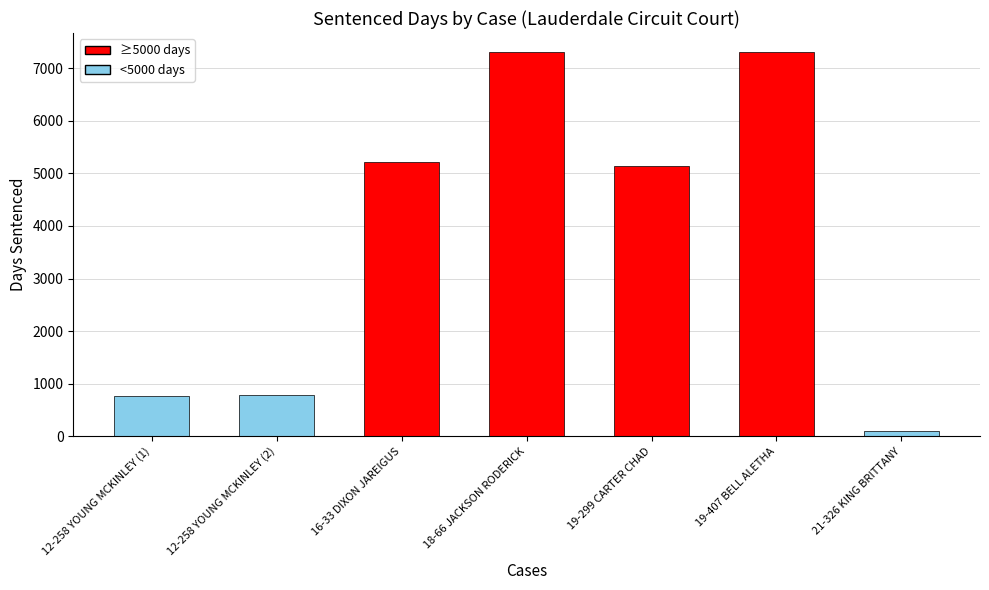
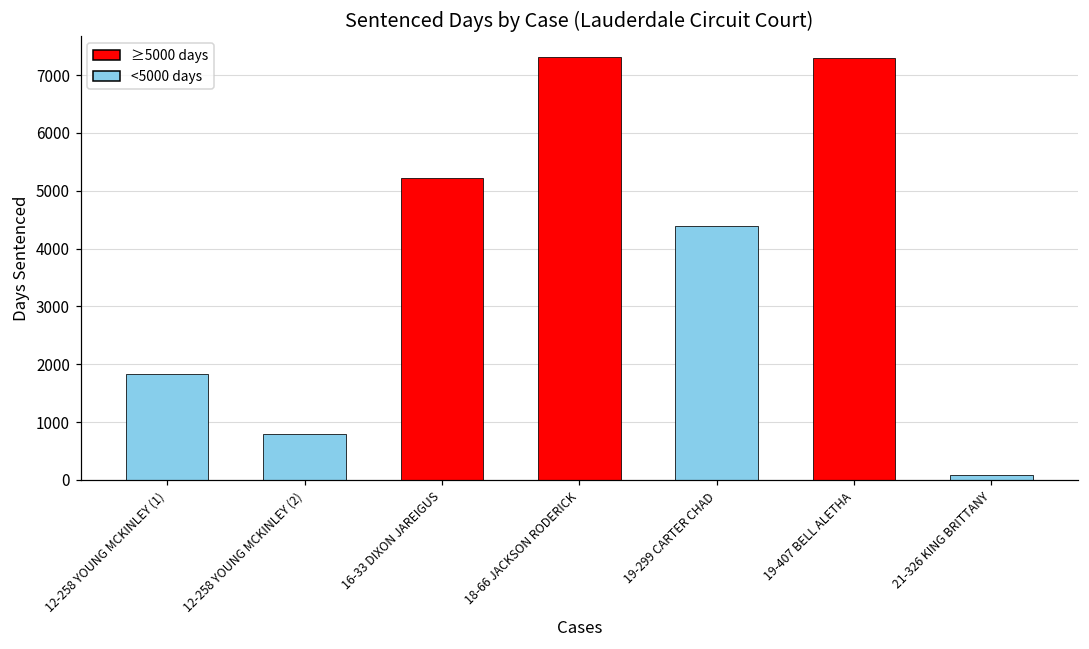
12-258 YOUNG MCKINLEY (1): 800 -> 1800
19-299 CARTER CHAD: 5100 -> 4400
